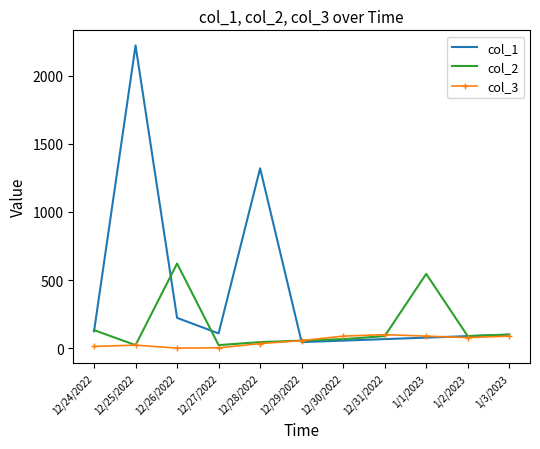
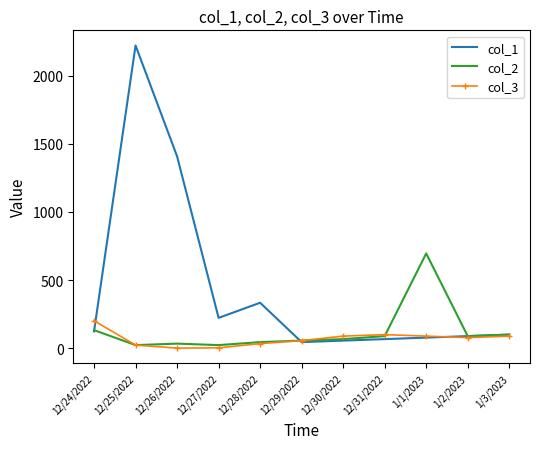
col_3, 12/24/2022: 10 -> 200
col_1, 12/26/2022: 220 -> 1410
col_2, 12/26/2022: 620 -> 30
col_1, 12/27/2022: 110 -> 220
col_1, 12/28/2022: 1320 -> 330
col_2, 1/1/2023: 550 -> 700
